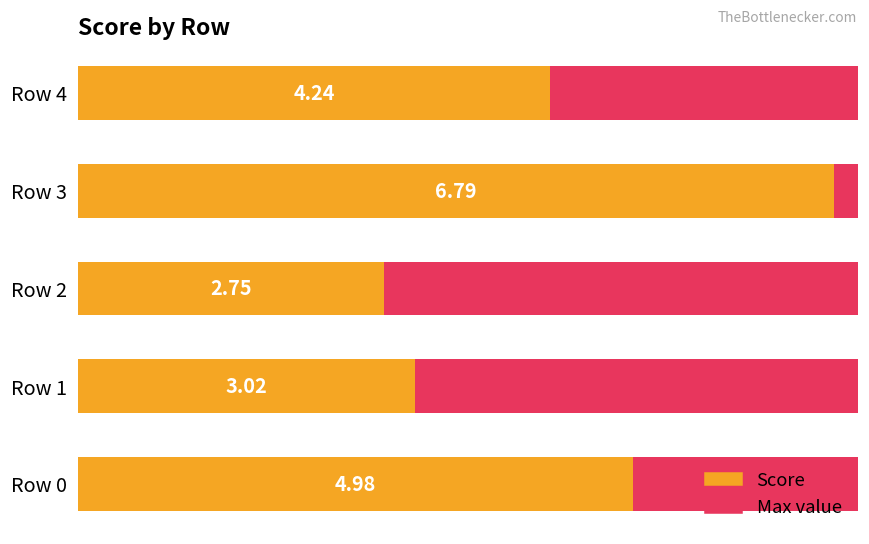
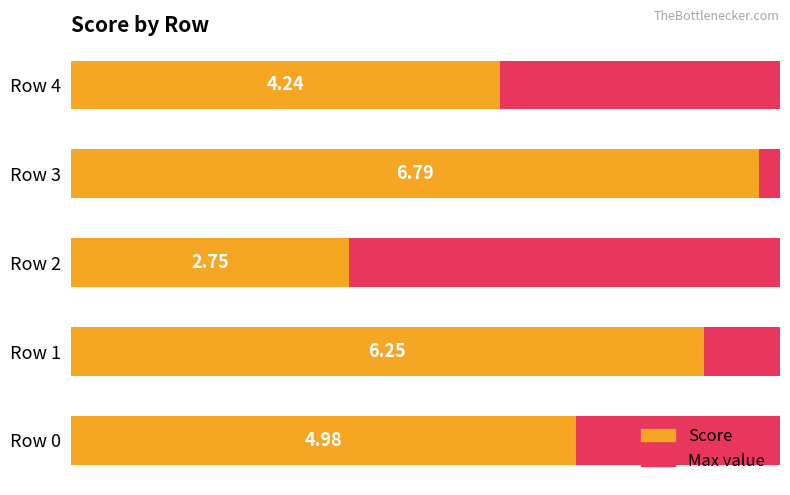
Score, Row 1: 3.02 -> 6.25
